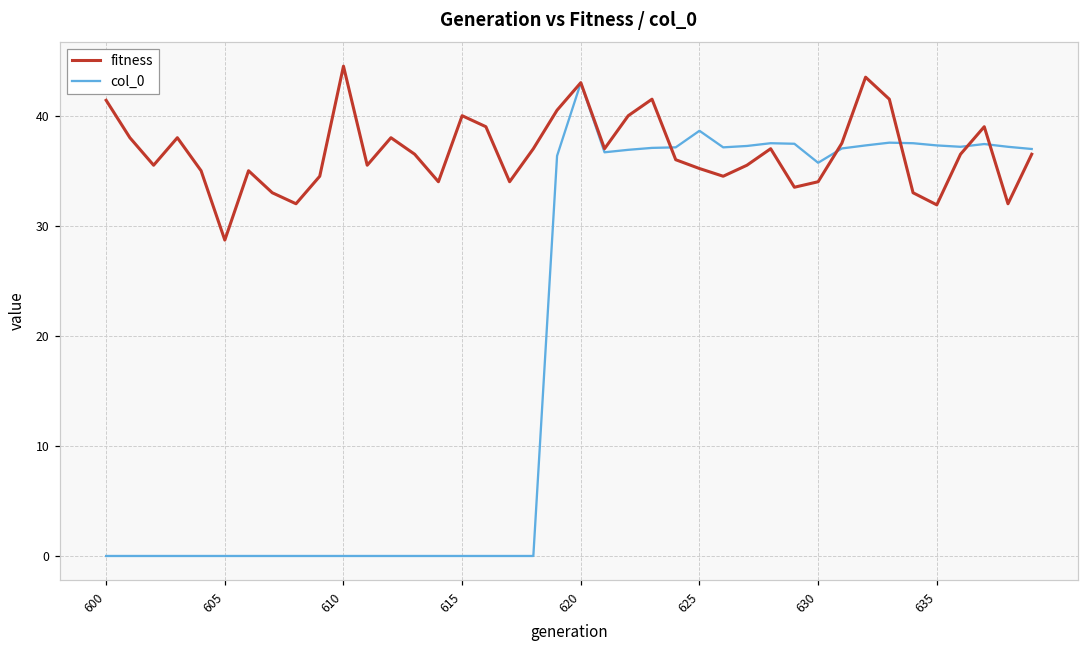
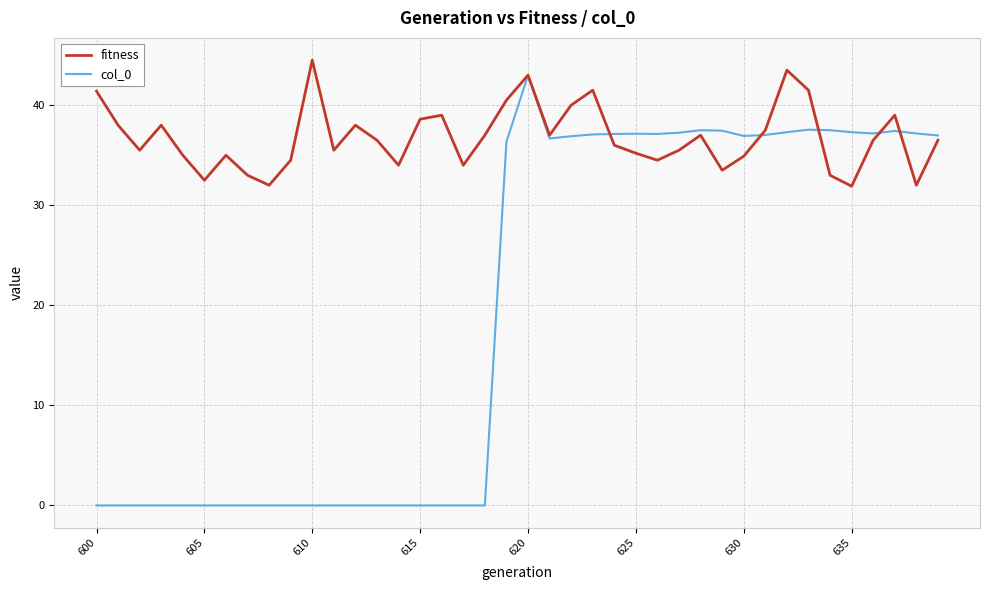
fitness, 605: 28.7 -> 32.5
fitness, 615: 40.0 -> 38.6
col_0, 625: 38.6 -> 37.2
fitness, 630: 34.0 -> 34.9
col_0, 630: 35.7 -> 36.9
